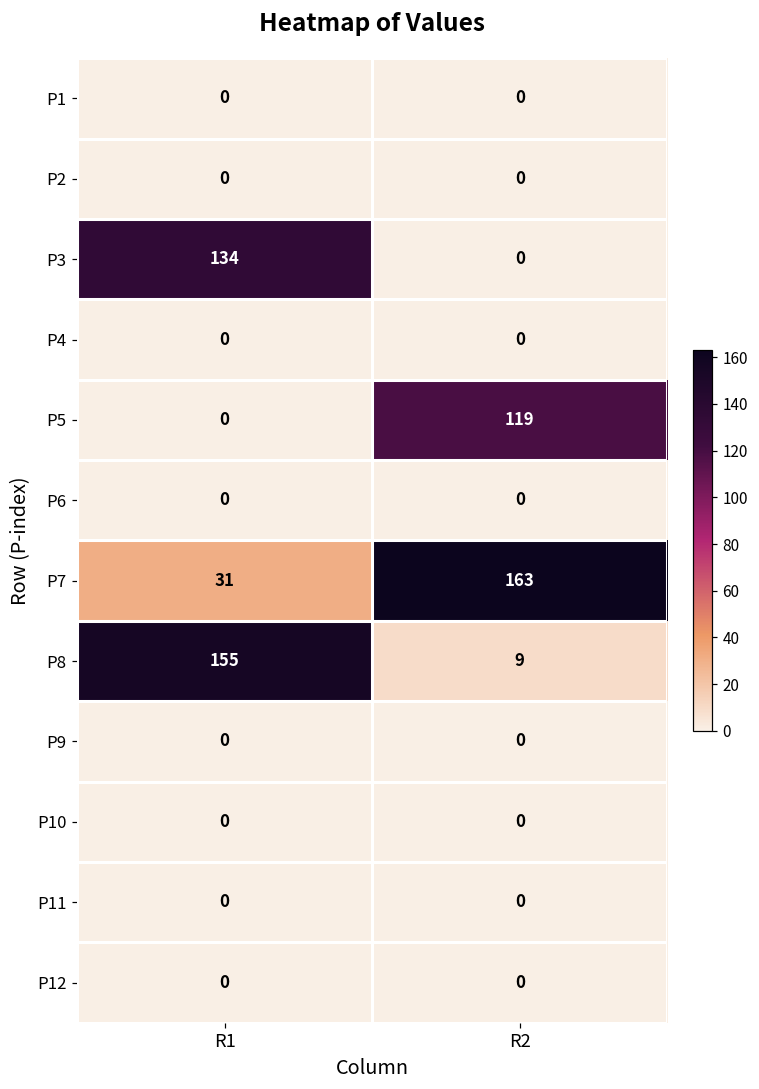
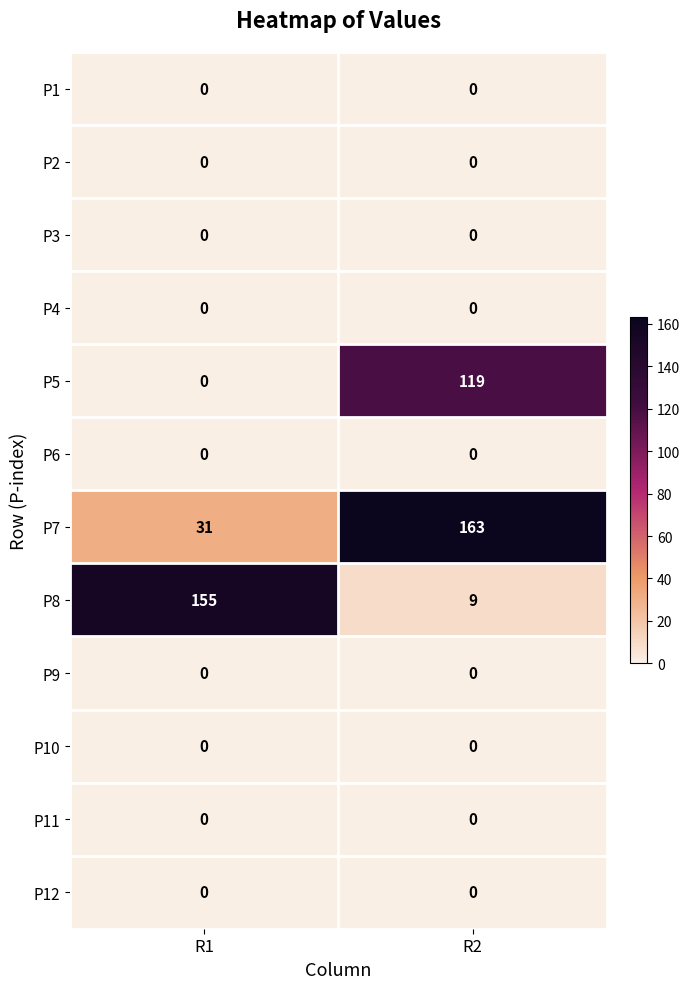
P3, R1: 134 -> 0
